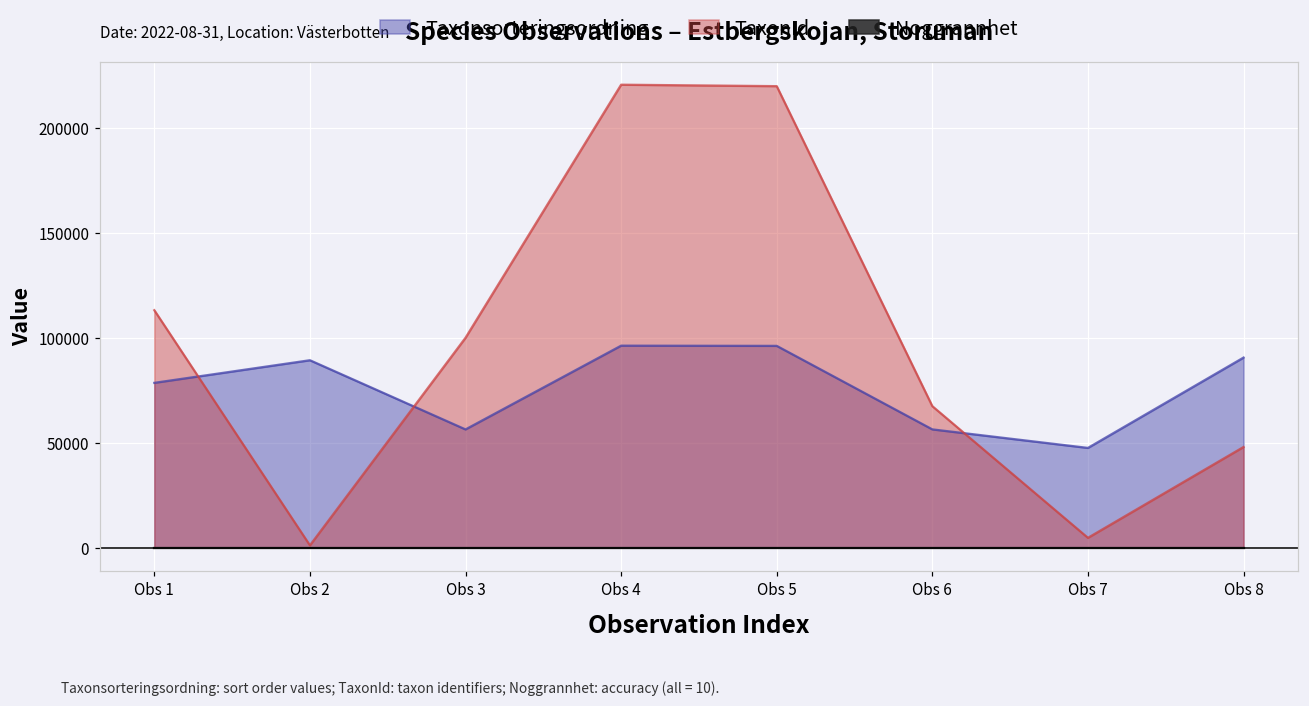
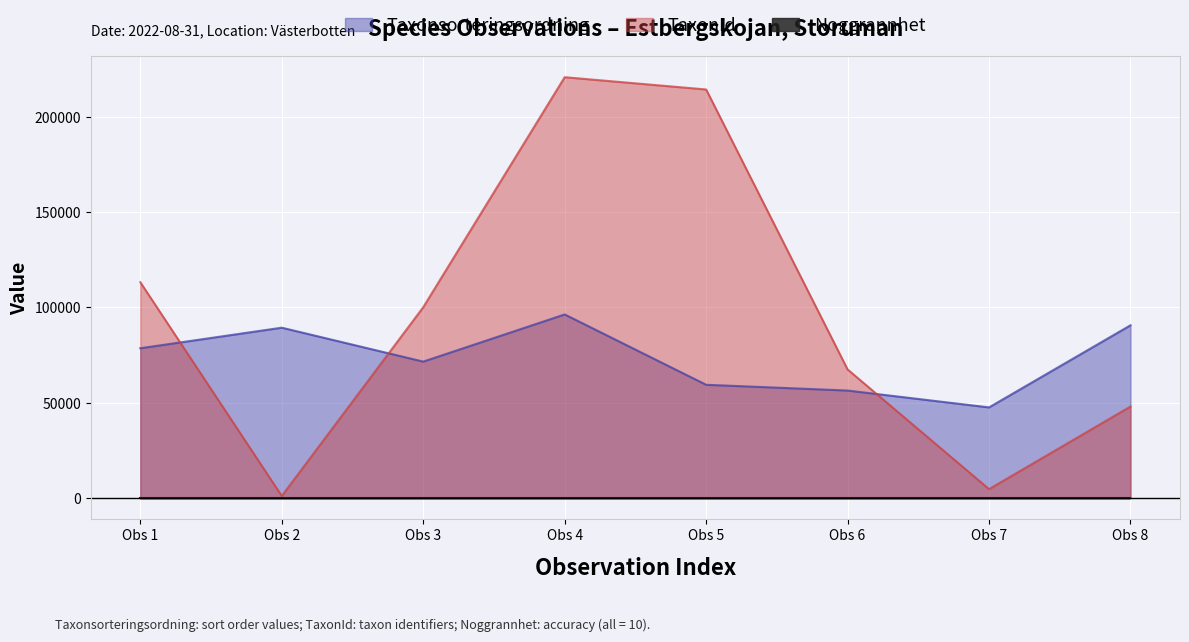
Taxonsorteringsordning, Obs 3: 56000 -> 72000
Taxonsorteringsordning, Obs 5: 96000 -> 59000
TaxonId, Obs 5: 220000 -> 214000
